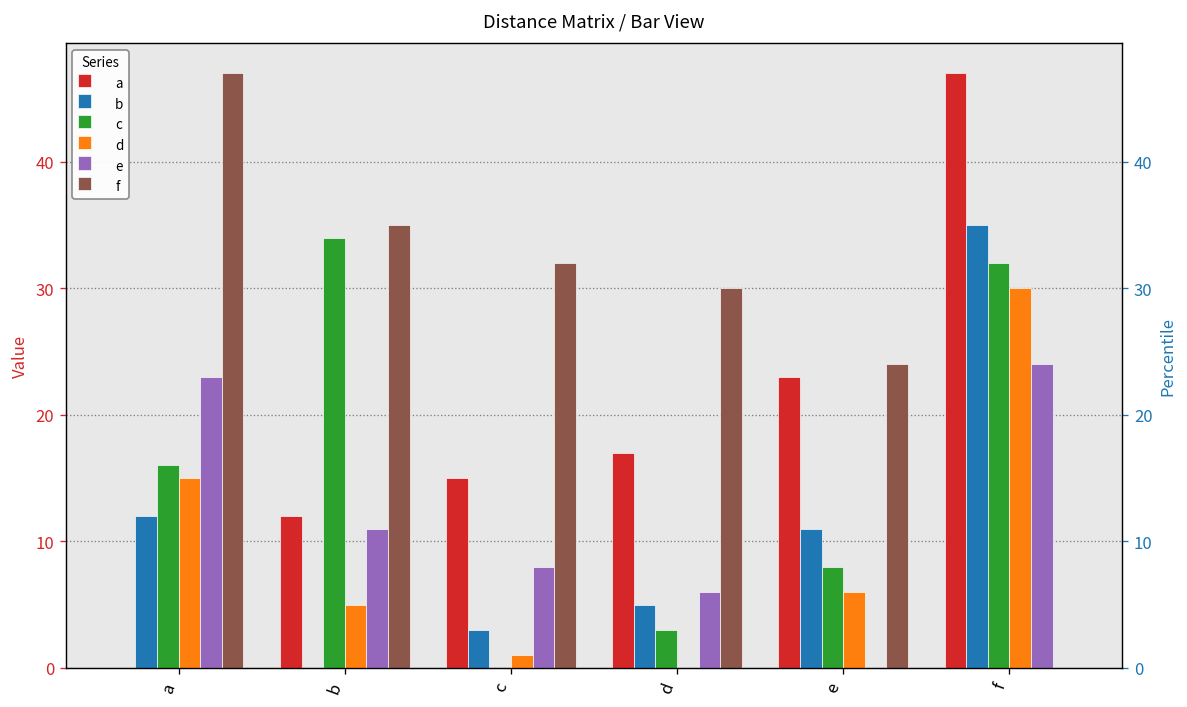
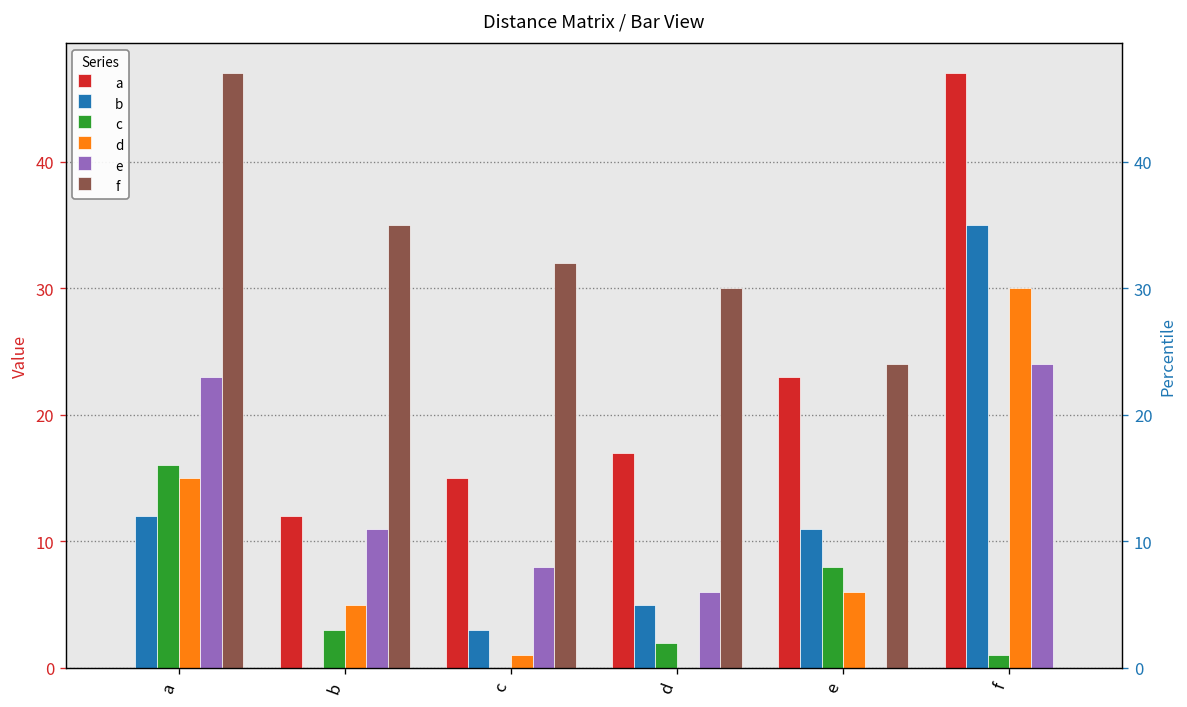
c, b: 34 -> 3
c, d: 3 -> 2
c, f: 32 -> 1
